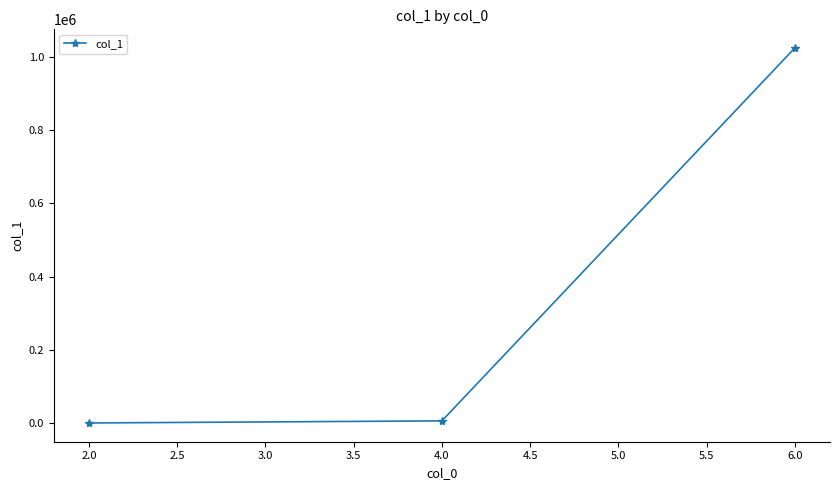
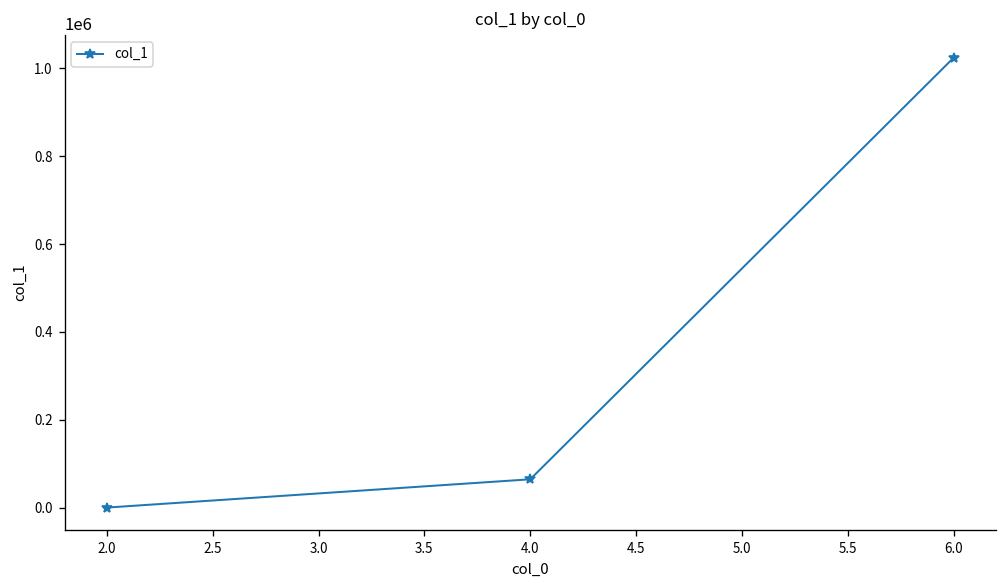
4.0: 10000 -> 60000
